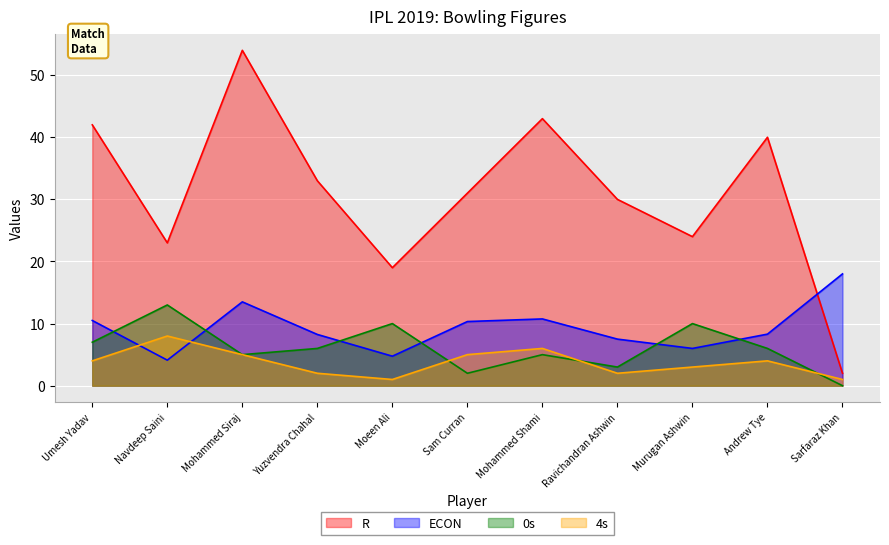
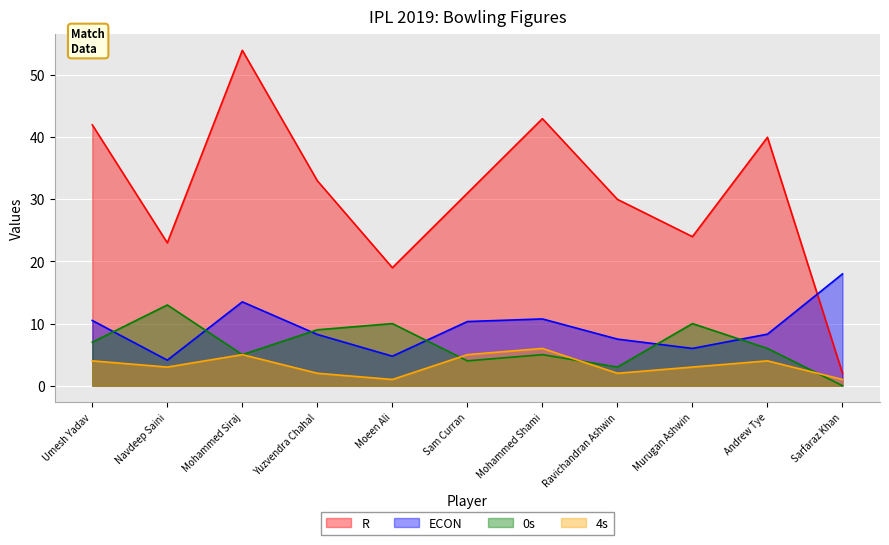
4s, Navdeep Saini: 8 -> 3
0s, Yuzvendra Chahal: 6 -> 9
0s, Sam Curran: 2 -> 4
